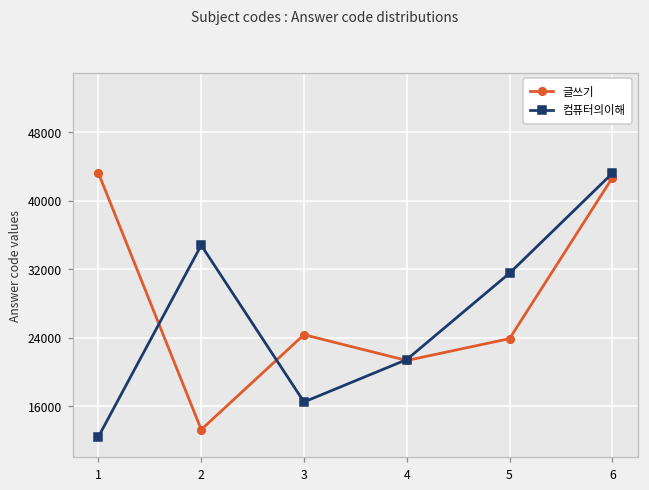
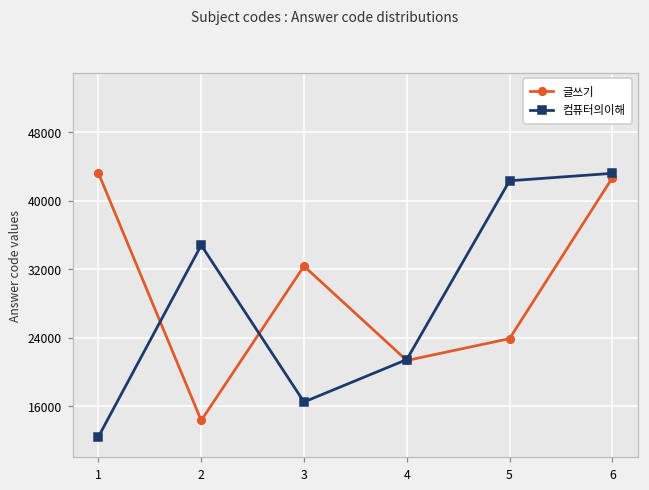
글쓰기, 2: 13000 -> 14000
글쓰기, 3: 24000 -> 32000
컴퓨터의이해, 5: 32000 -> 42000
